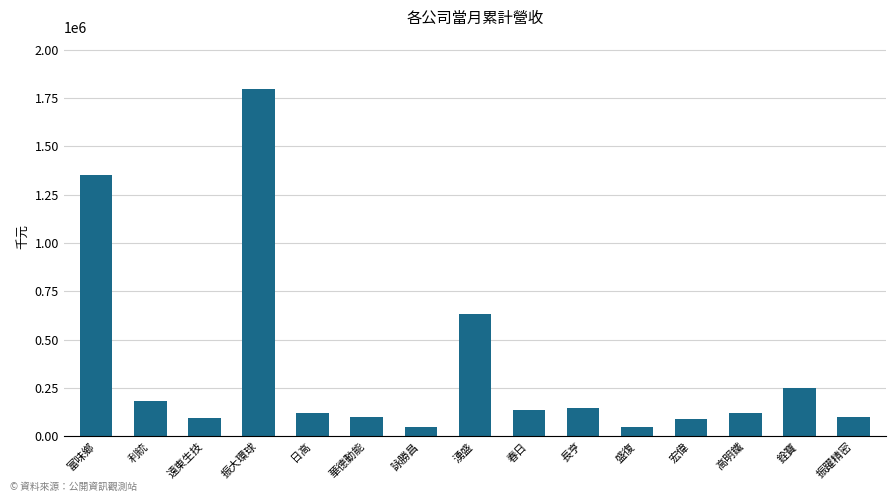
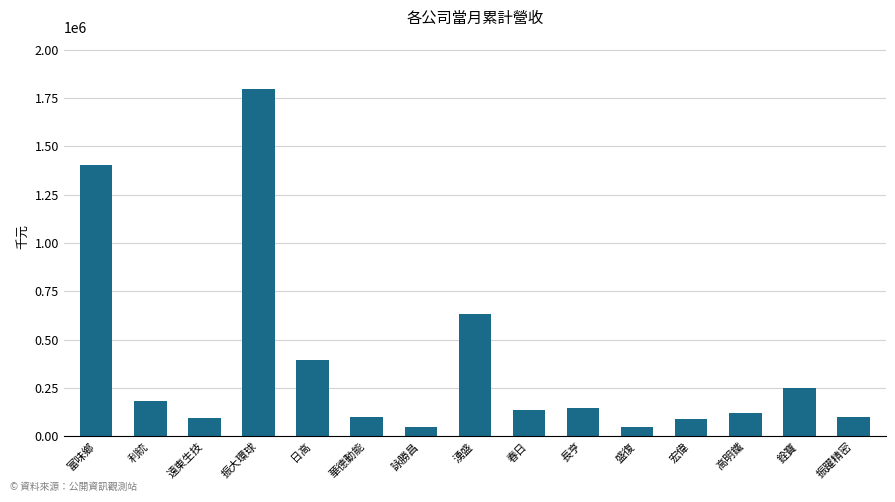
富味鄉: 1350000 -> 1400000
日高: 120000 -> 390000
